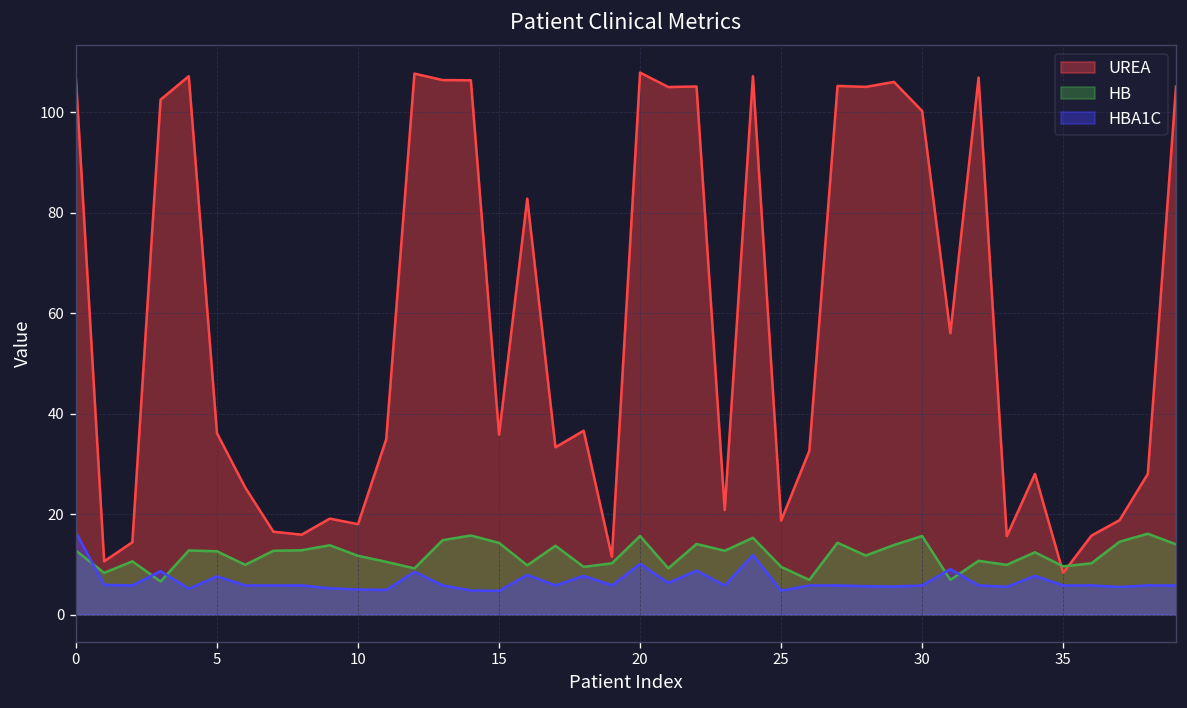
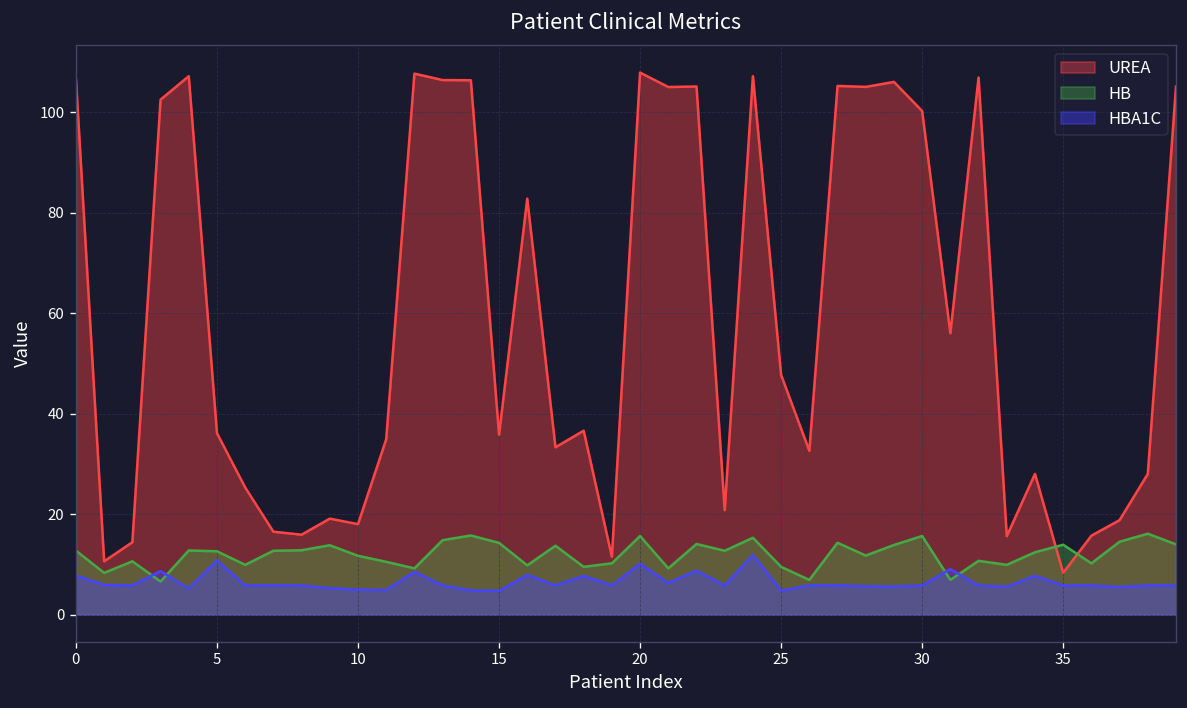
HBA1C, 0: 16 -> 8
HBA1C, 5: 8 -> 11
UREA, 25: 19 -> 48
HB, 35: 10 -> 14
